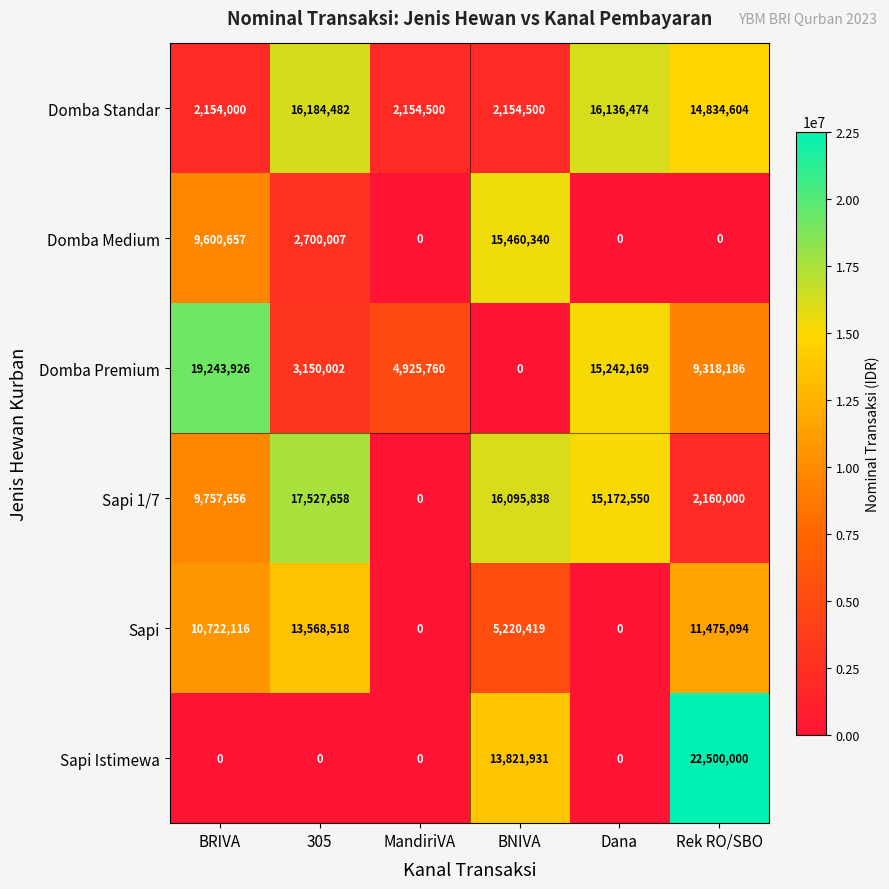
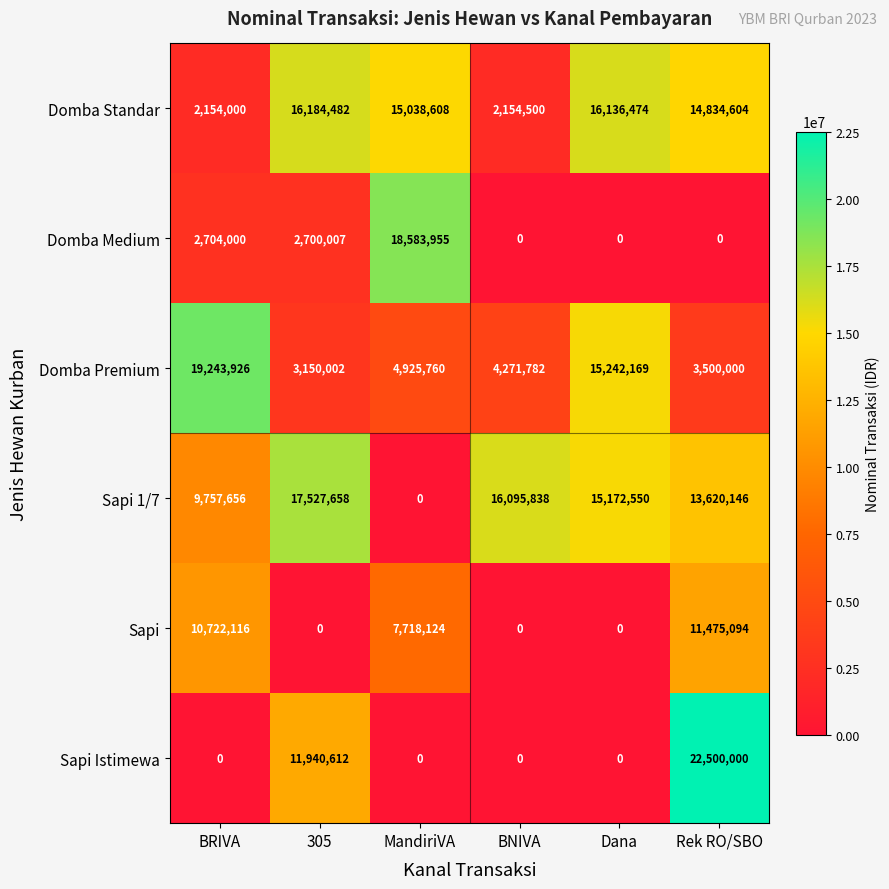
Domba Standar, MandiriVA: 2,154,500 -> 15,038,608
Domba Medium, BRIVA: 9,600,657 -> 2,704,000
Domba Medium, MandiriVA: 0 -> 18,583,955
Domba Medium, BNIVA: 15,460,340 -> 0
Domba Premium, BNIVA: 0 -> 4,271,782
Domba Premium, Rek RO/SBO: 9,318,186 -> 3,500,000
Sapi 1/7, Rek RO/SBO: 2,160,000 -> 13,620,146
Sapi, 305: 13,568,518 -> 0
Sapi, MandiriVA: 0 -> 7,718,124
Sapi, BNIVA: 5,220,419 -> 0
Sapi Istimewa, 305: 0 -> 11,940,612
Sapi Istimewa, BNIVA: 13,821,931 -> 0
